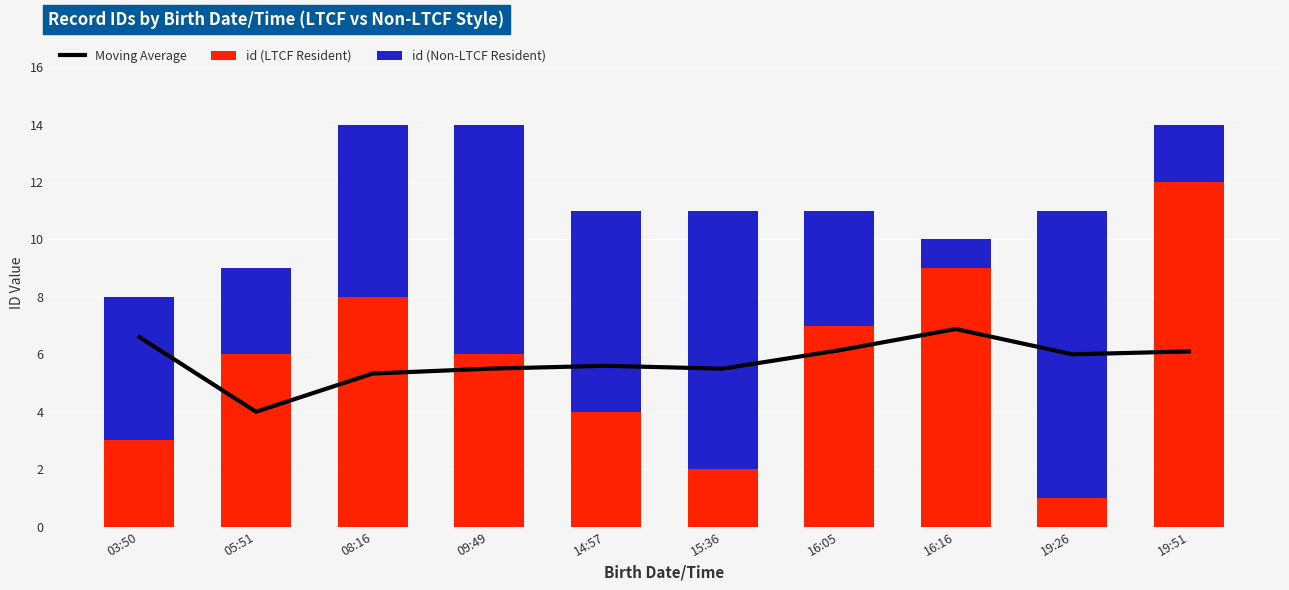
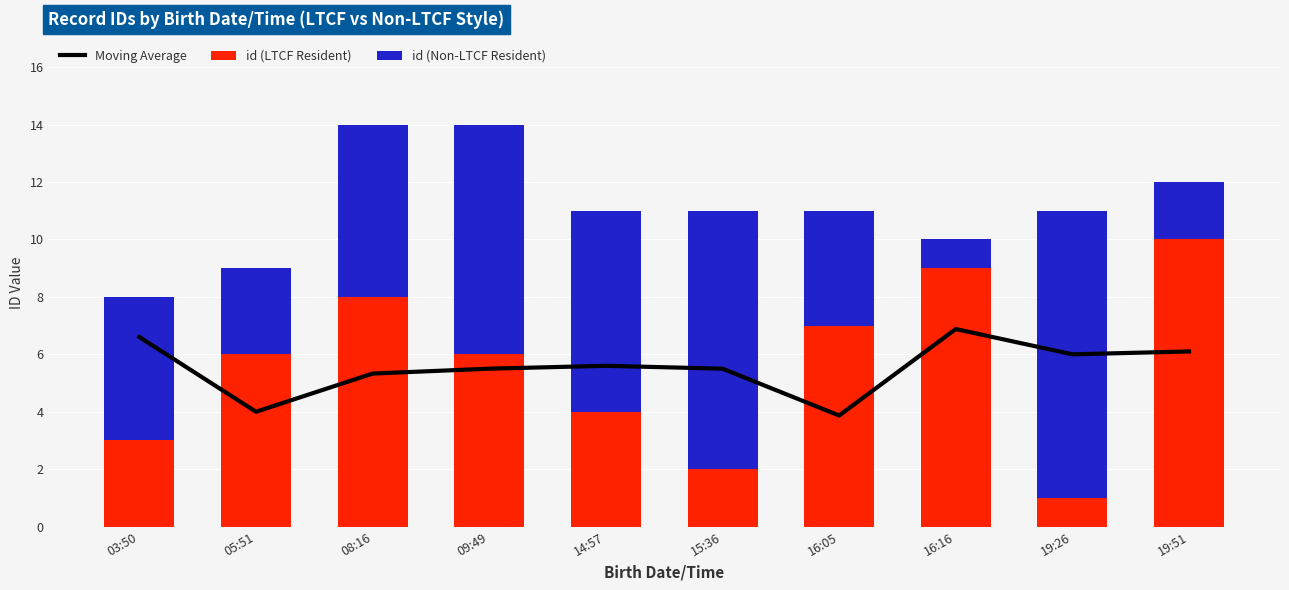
Moving Average, 16:05: 6.1 -> 3.9
id (LTCF Resident), 19:51: 12 -> 10
